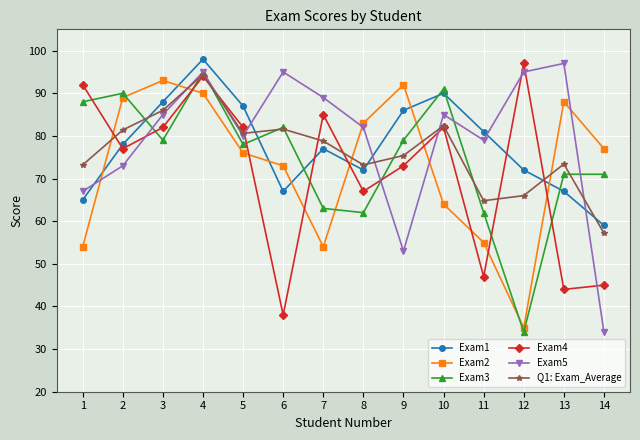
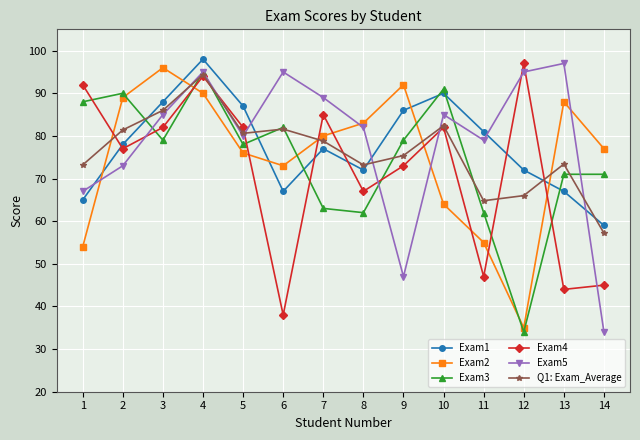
Exam2, 3: 93 -> 96
Exam2, 7: 54 -> 80
Exam5, 9: 53 -> 47
